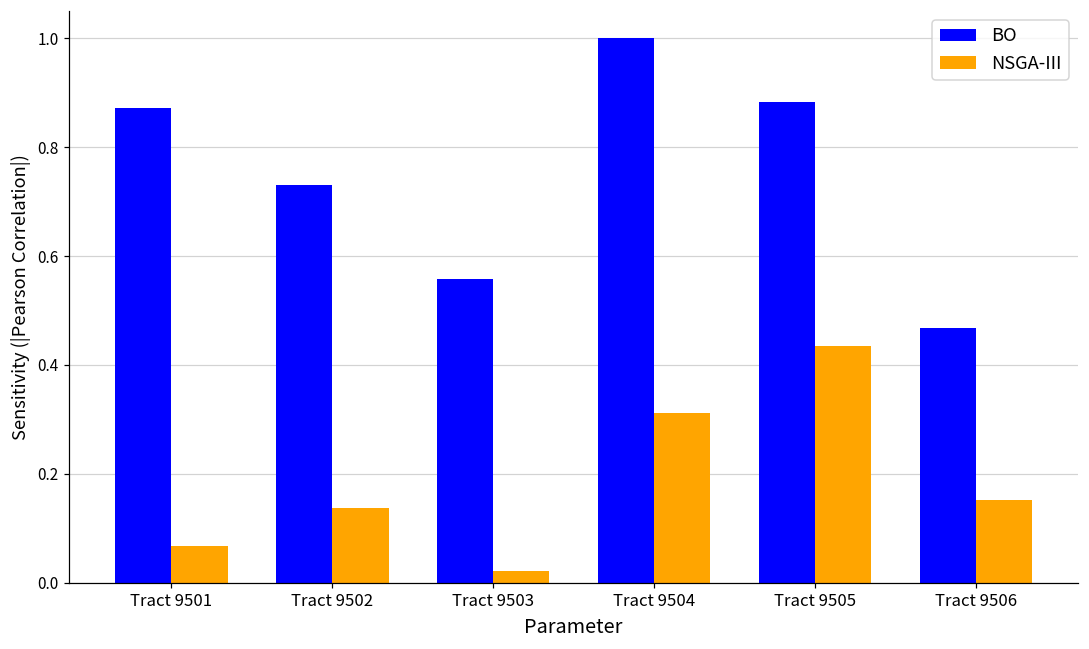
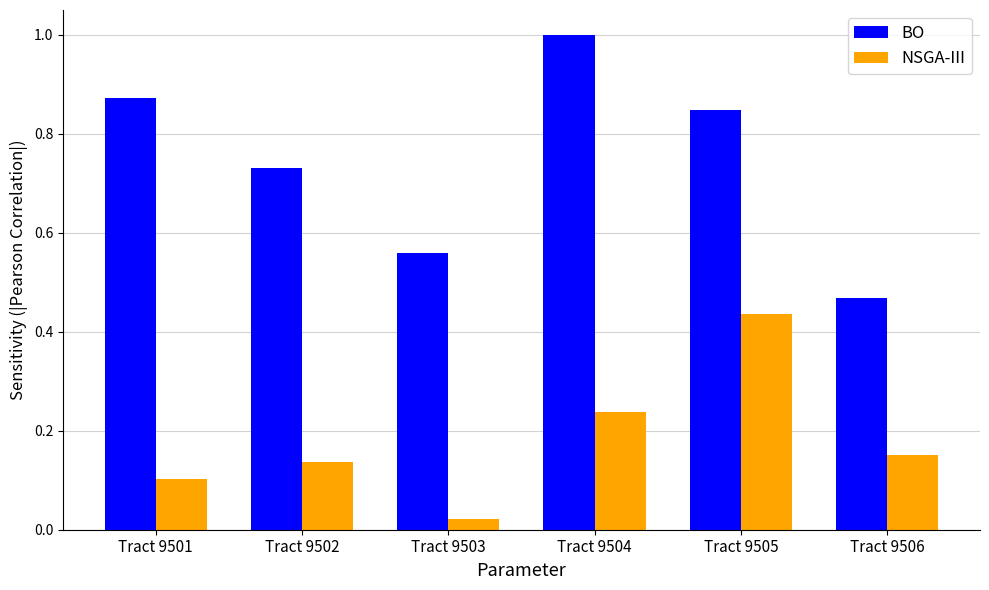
NSGA-III, Tract 9501: 0.07 -> 0.10
NSGA-III, Tract 9504: 0.31 -> 0.24
BO, Tract 9505: 0.88 -> 0.85
